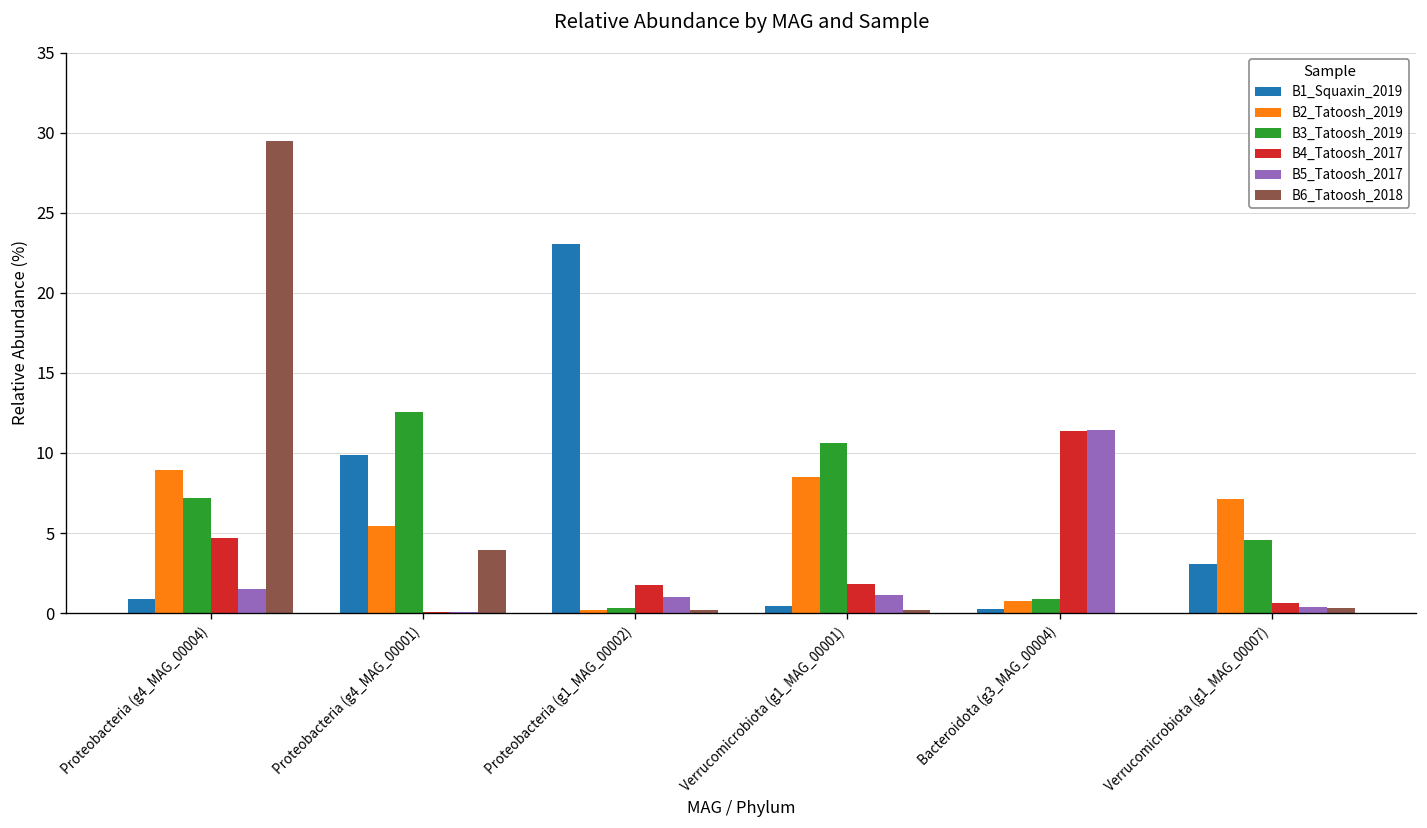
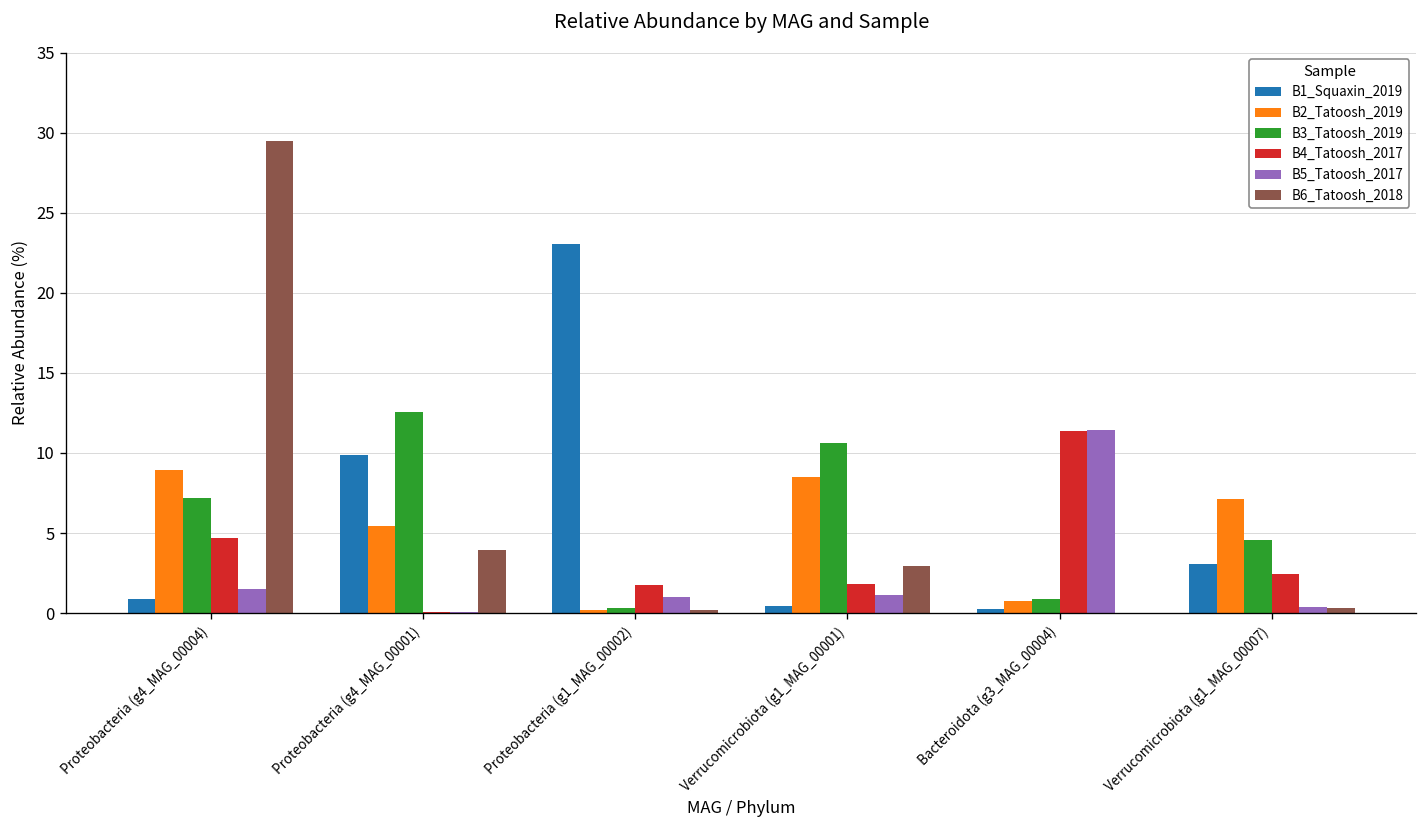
B6_Tatoosh_2018, Verrucomicrobiota (g1_MAG_00001): 0.2 -> 2.9
B4_Tatoosh_2017, Verrucomicrobiota (g1_MAG_00007): 0.6 -> 2.4
